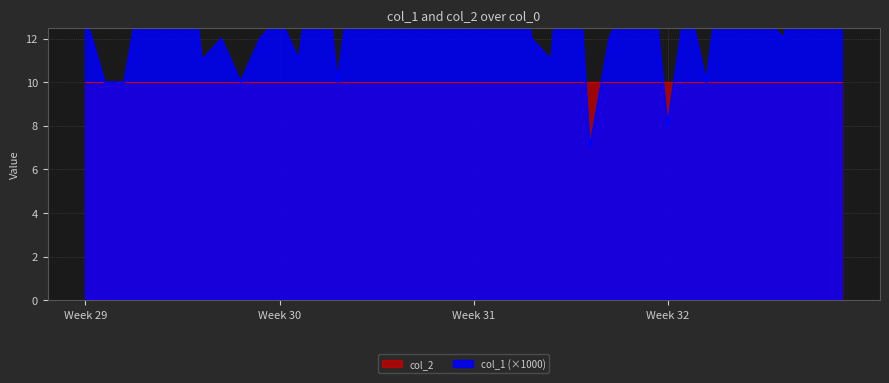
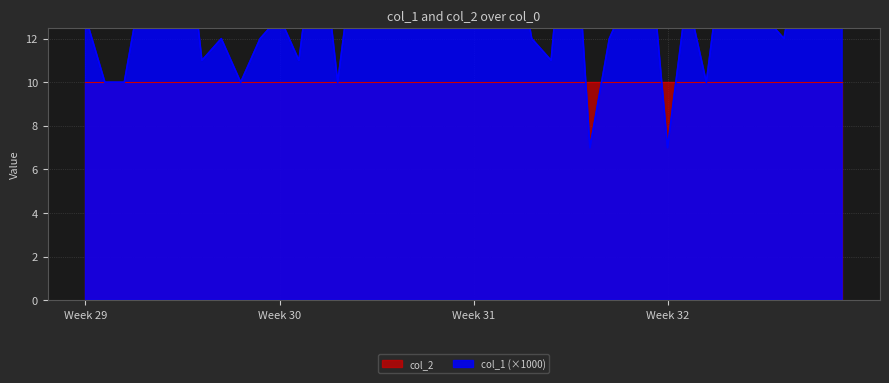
col_1 (×1000), Week 32: 8.0 -> 7.0
